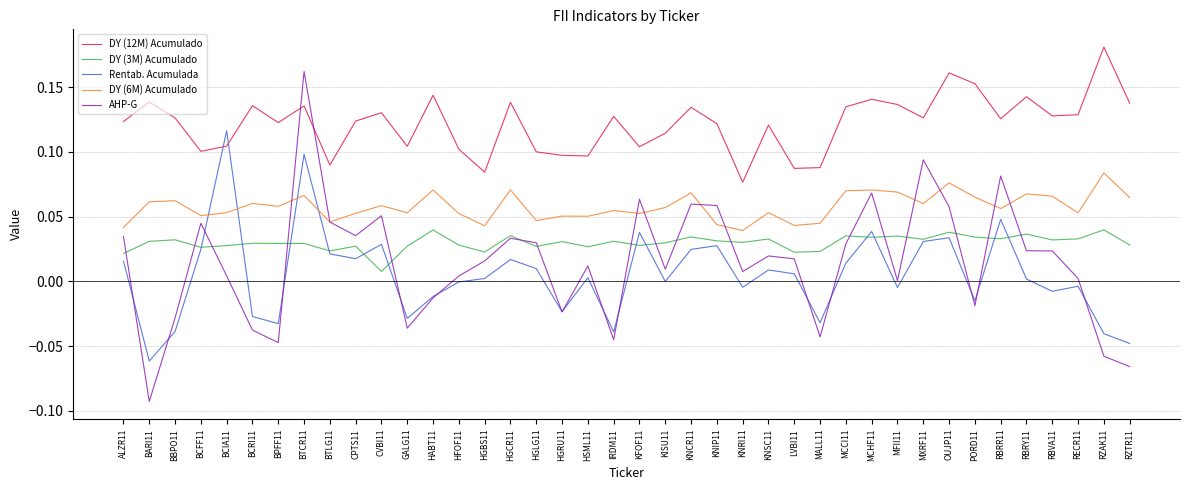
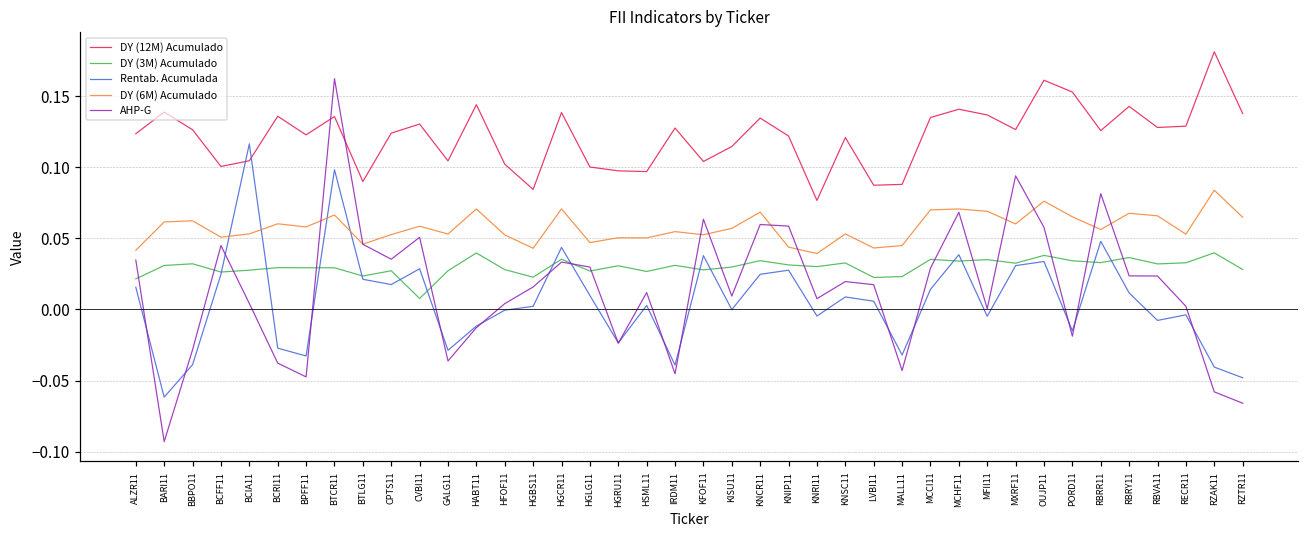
Rentab. Acumulada, HGCR11: 0.017 -> 0.044
Rentab. Acumulada, RBRY11: 0.002 -> 0.012
